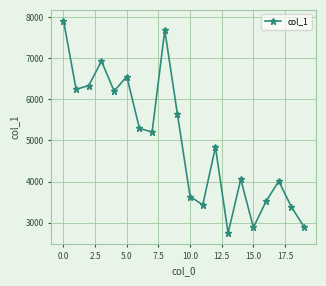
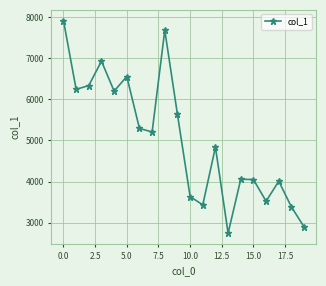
15.0: 2900 -> 4100
